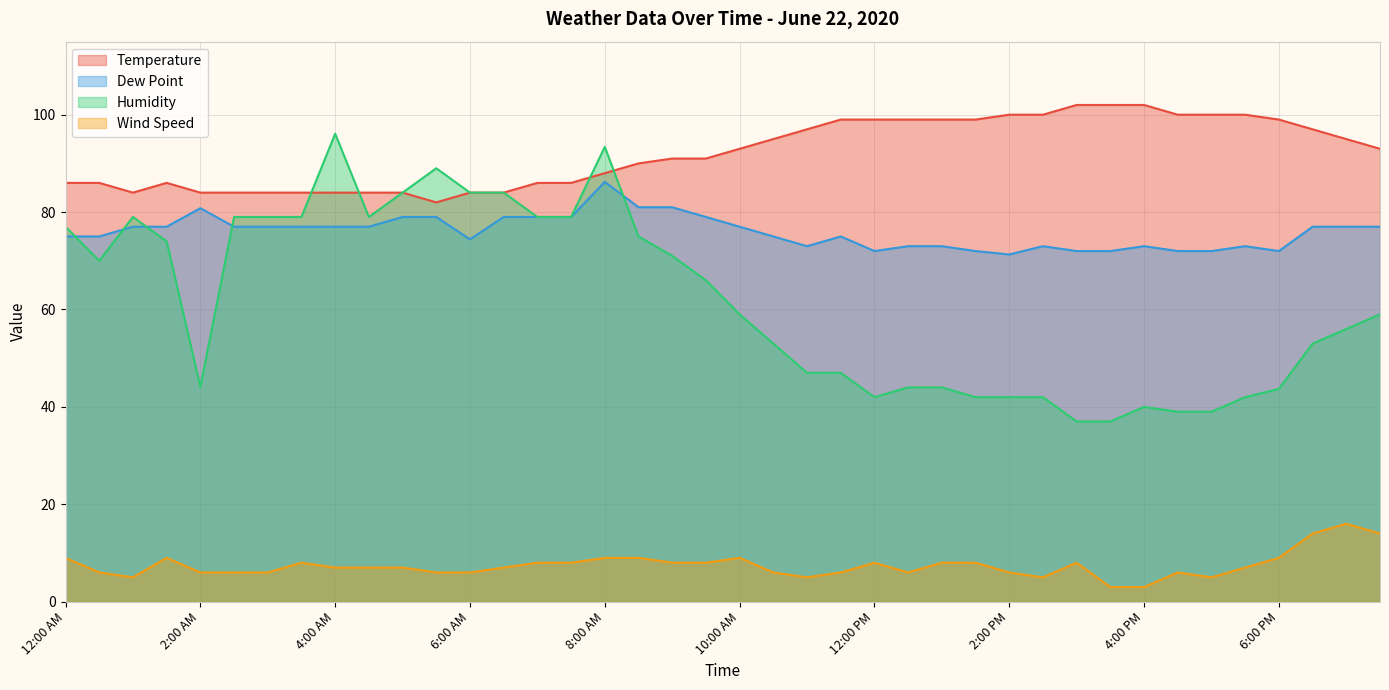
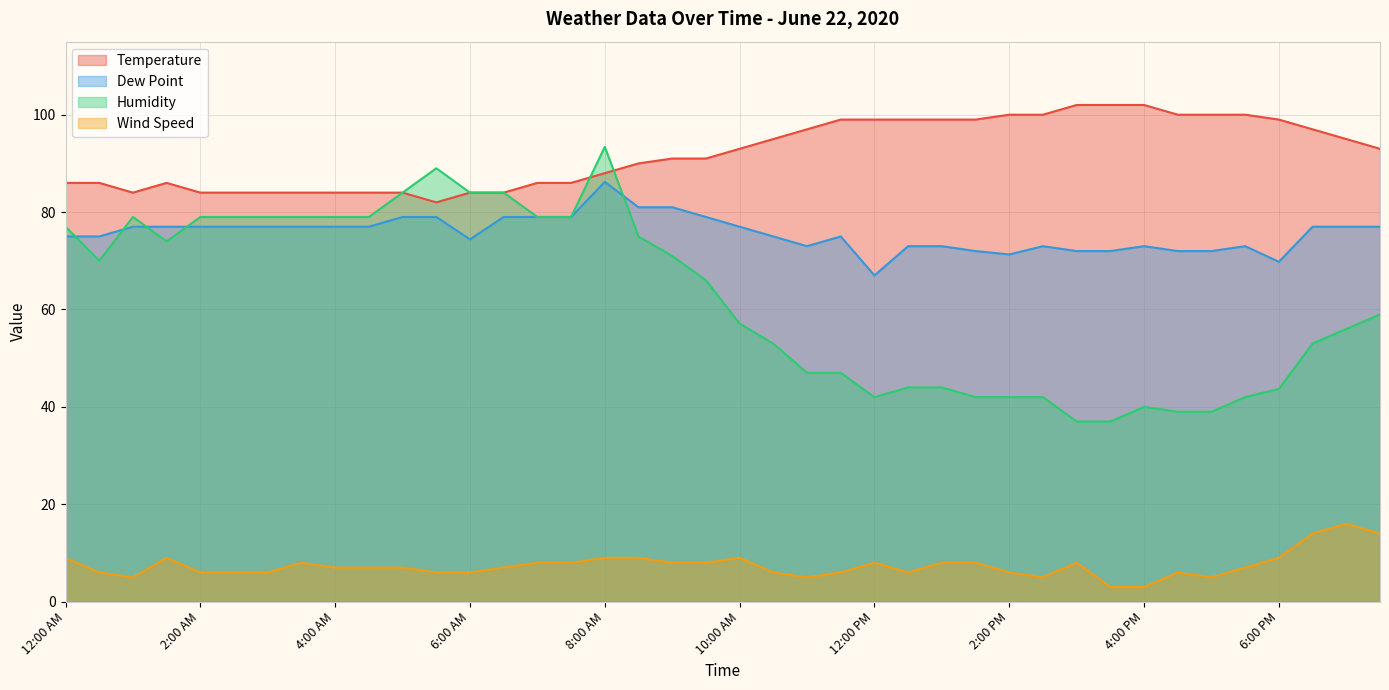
Dew Point, 2:00 AM: 81 -> 77
Humidity, 2:00 AM: 44 -> 79
Humidity, 4:00 AM: 96 -> 79
Humidity, 10:00 AM: 59 -> 57
Dew Point, 12:00 PM: 72 -> 67
Dew Point, 6:00 PM: 72 -> 70
